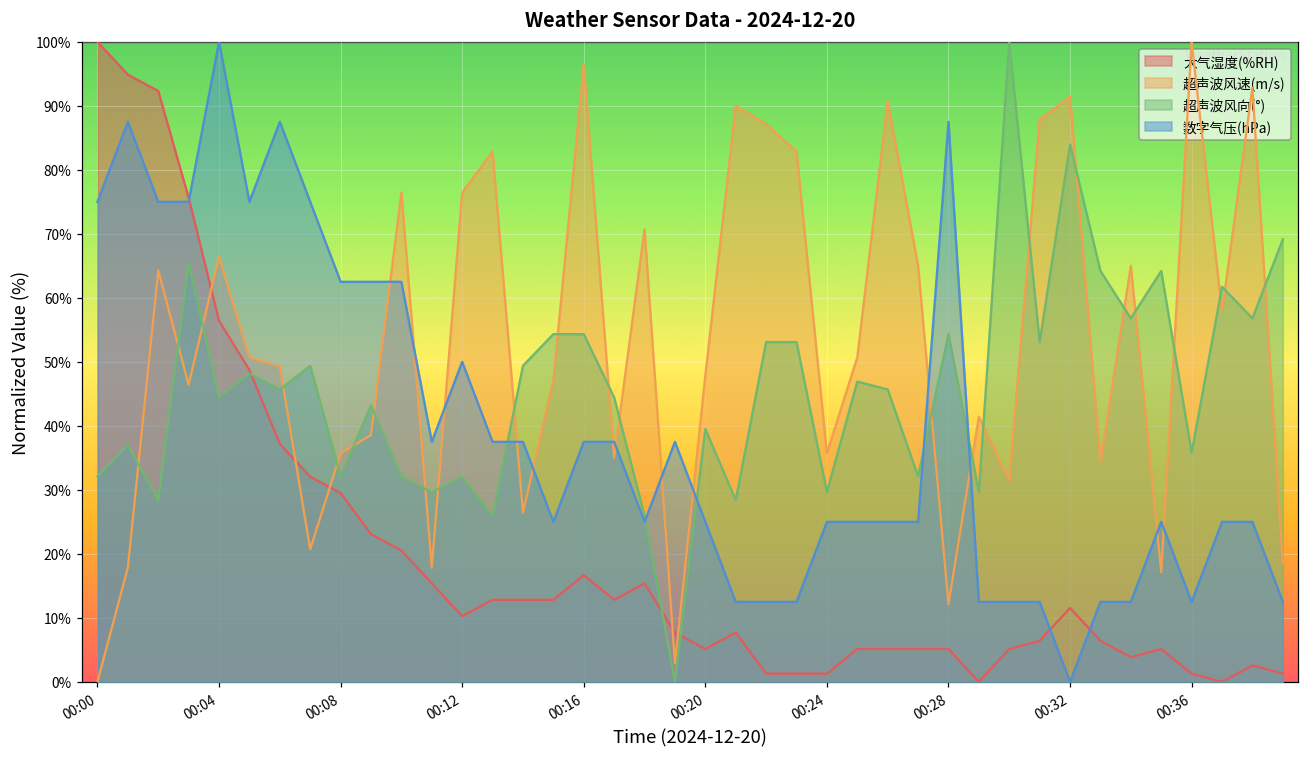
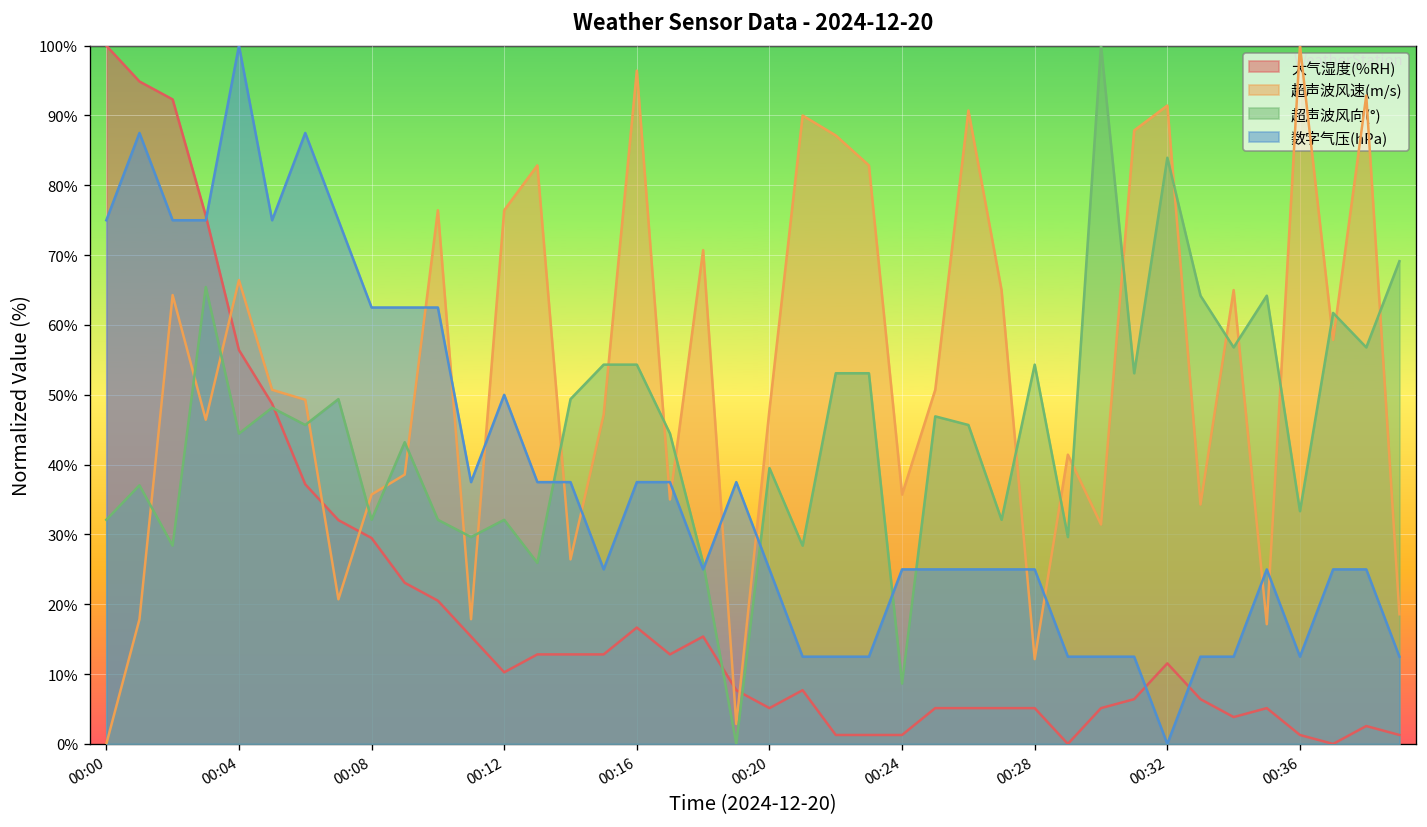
超声波风向(°), 00:24: 30% -> 9%
数字气压(hPa), 00:28: 87% -> 25%
超声波风向(°), 00:36: 36% -> 33%
